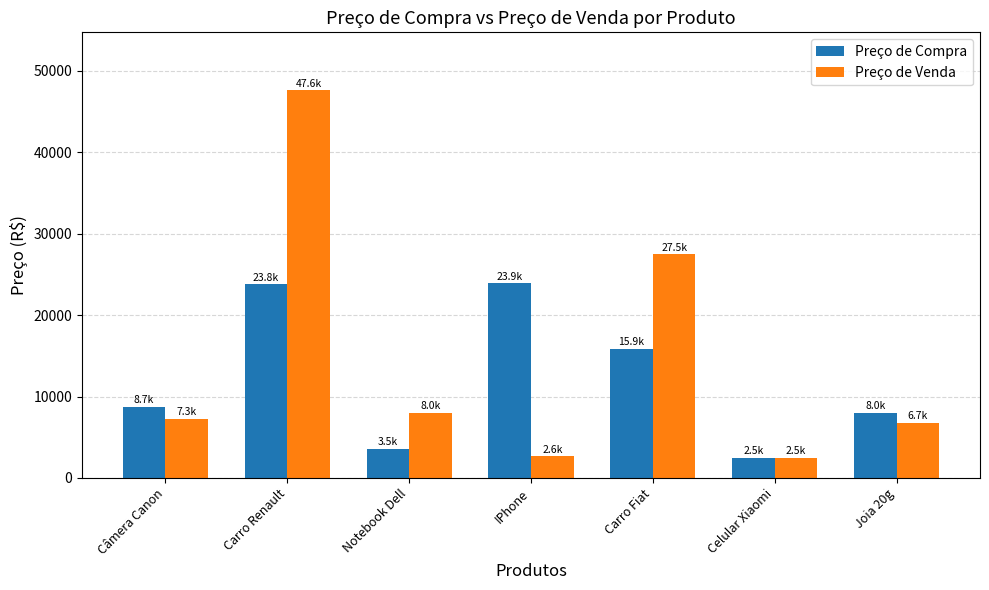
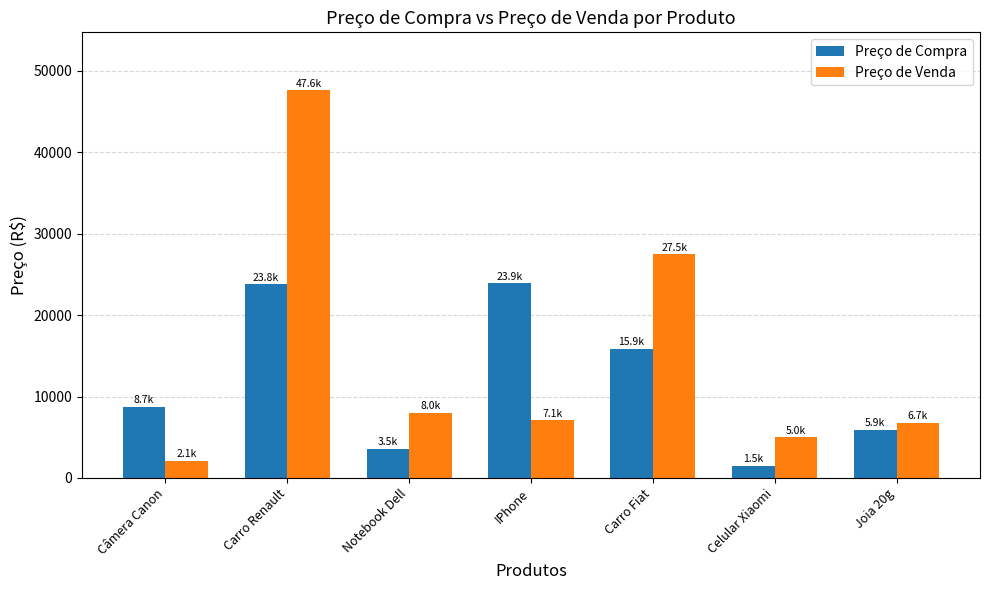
Preço de Venda, Câmera Canon: 7.3k -> 2.1k
Preço de Venda, IPhone: 2.6k -> 7.1k
Preço de Compra, Celular Xiaomi: 2.5k -> 1.5k
Preço de Venda, Celular Xiaomi: 2.5k -> 5.0k
Preço de Compra, Joia 20g: 8.0k -> 5.9k
